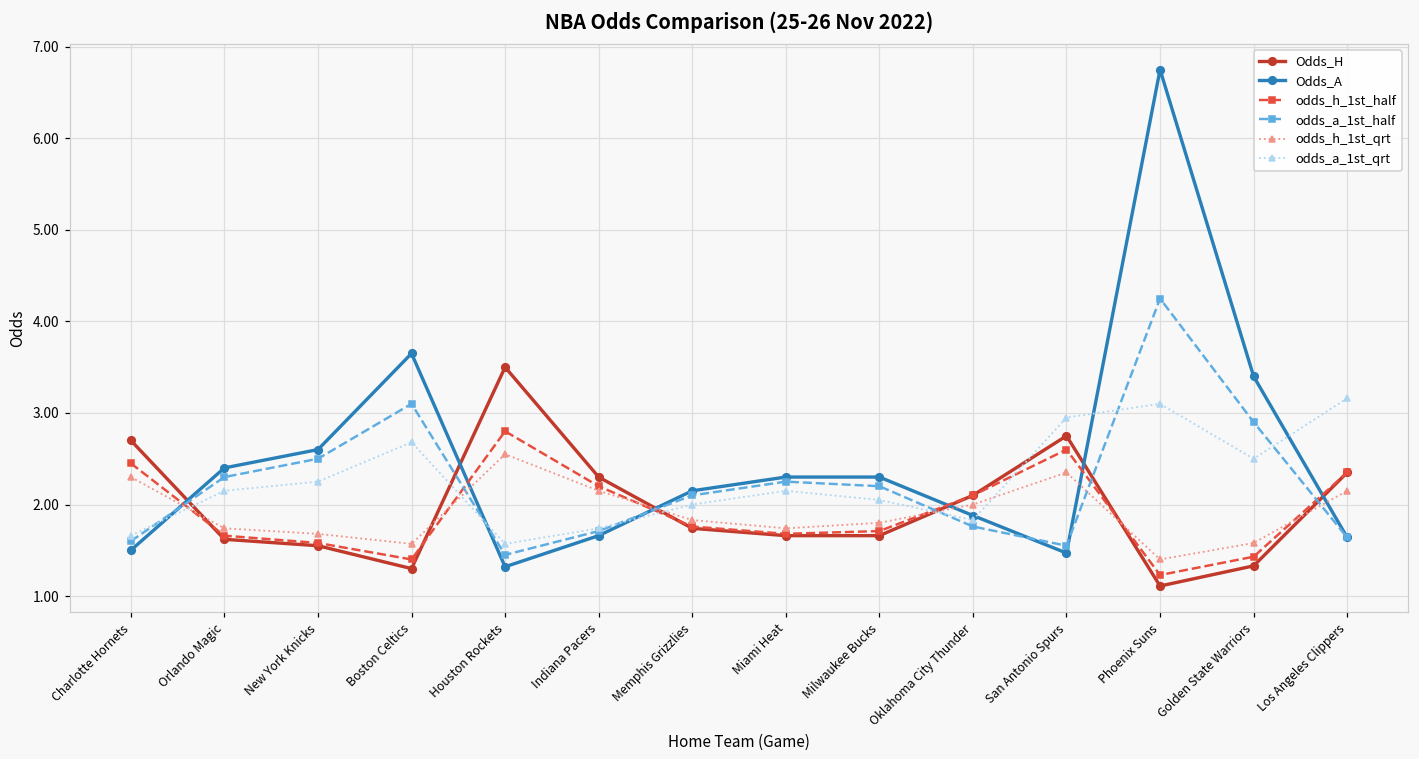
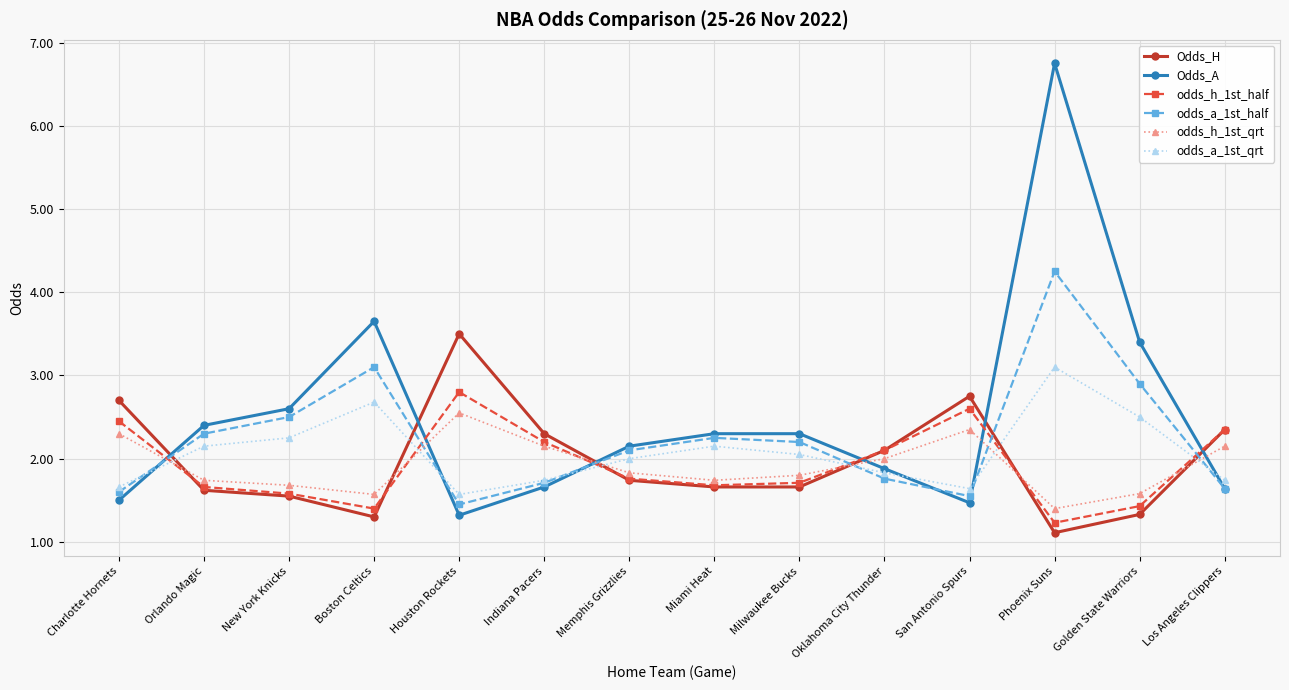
odds_a_1st_qrt, San Antonio Spurs: 3.0 -> 1.6
odds_a_1st_qrt, Los Angeles Clippers: 3.2 -> 1.7
